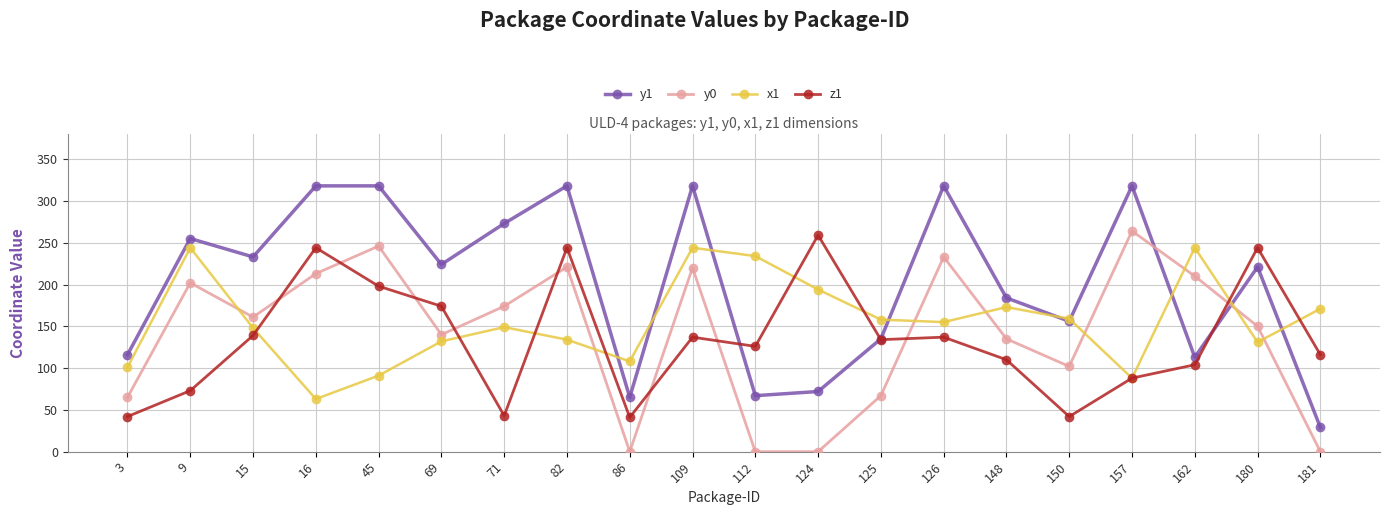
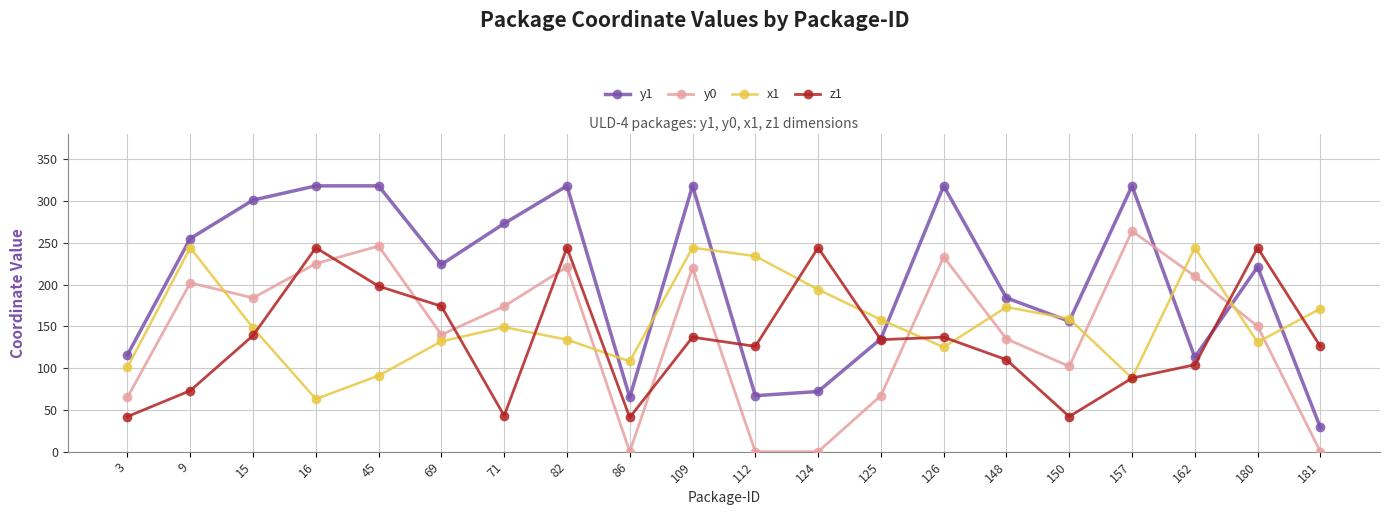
y1, 15: 230 -> 300
y0, 15: 160 -> 180
y0, 16: 210 -> 230
z1, 124: 260 -> 240
x1, 126: 160 -> 130
z1, 181: 120 -> 130
